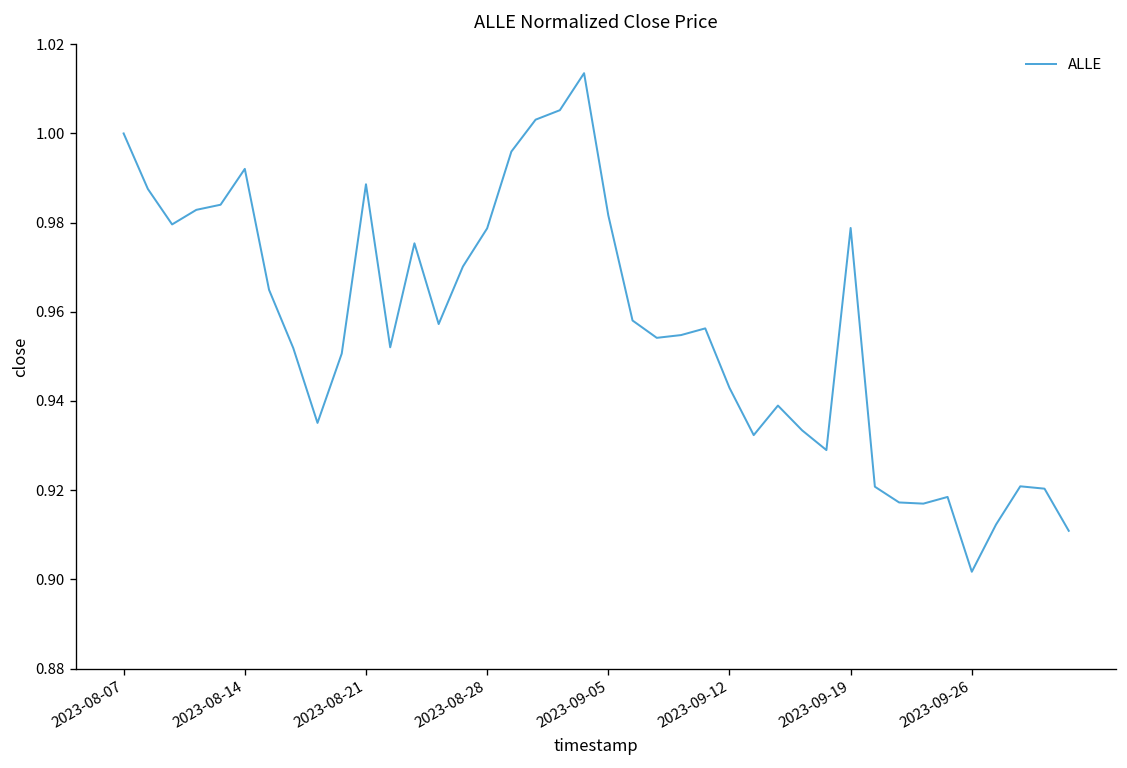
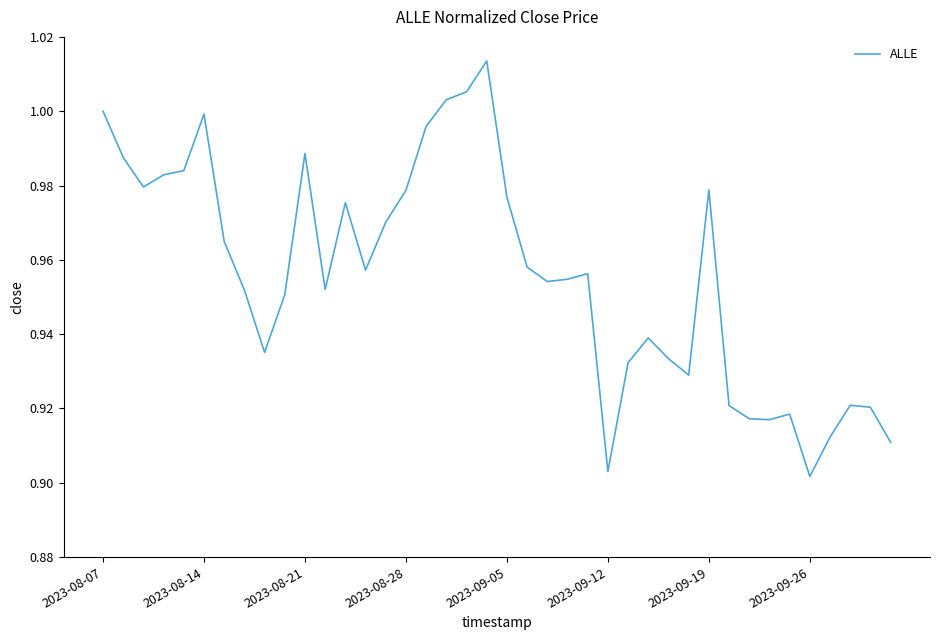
2023-08-14: 0.992 -> 0.999
2023-09-05: 0.982 -> 0.977
2023-09-12: 0.943 -> 0.903
